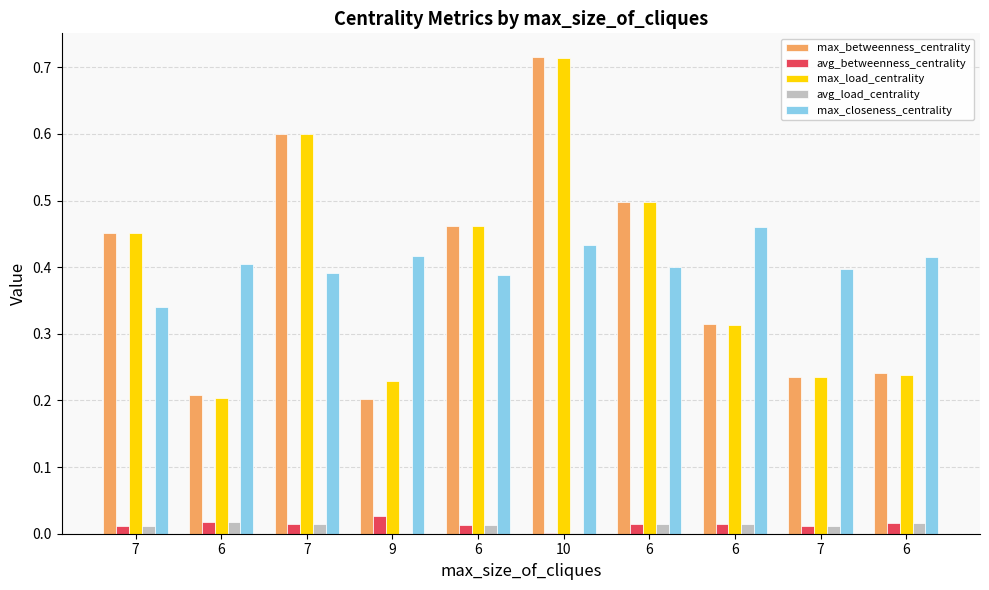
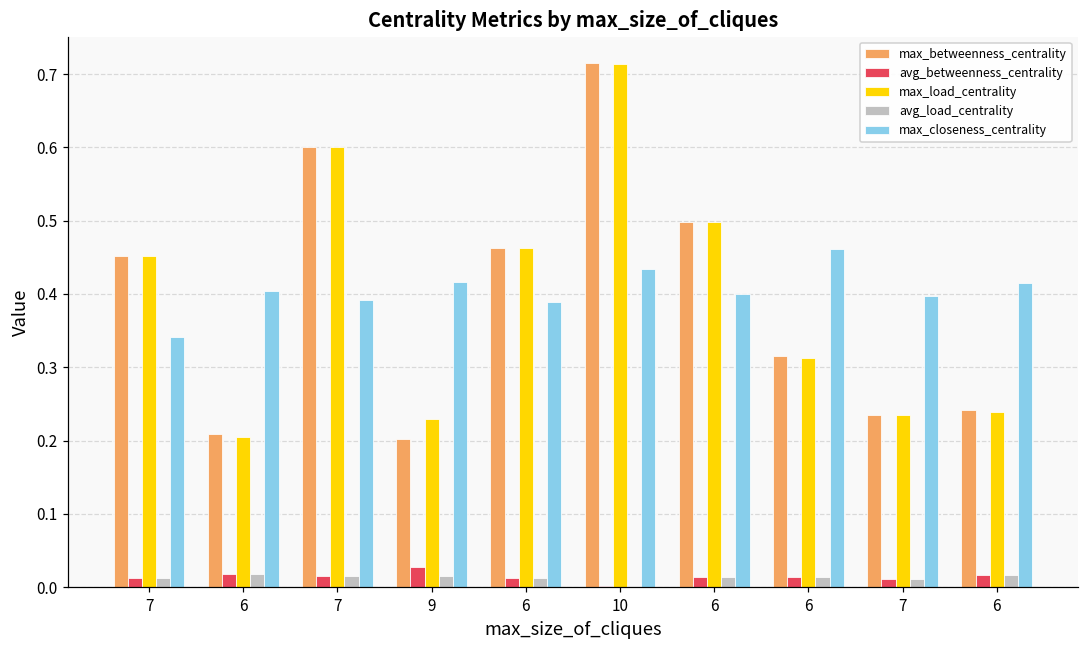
avg_load_centrality, 9: 0.00 -> 0.01
